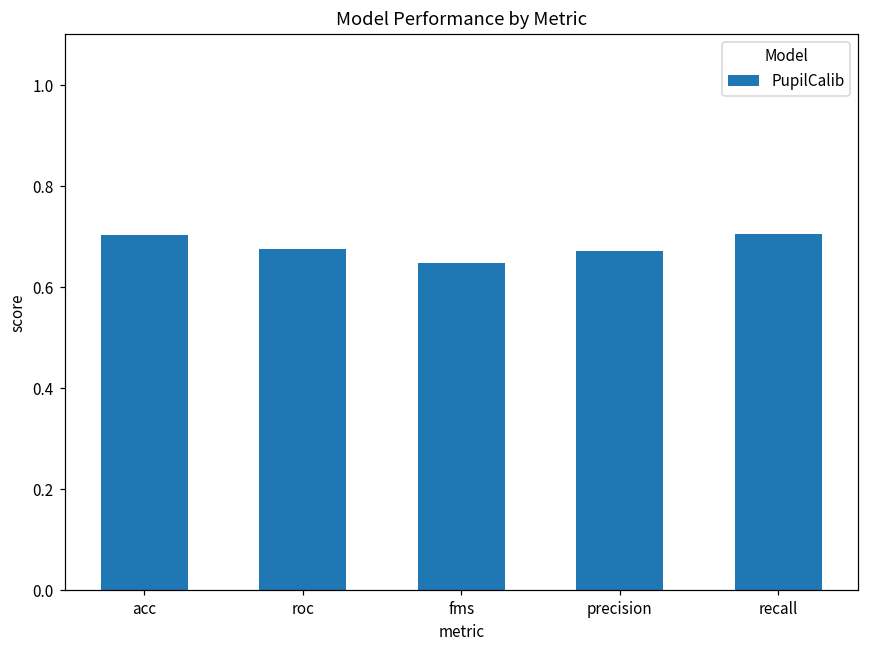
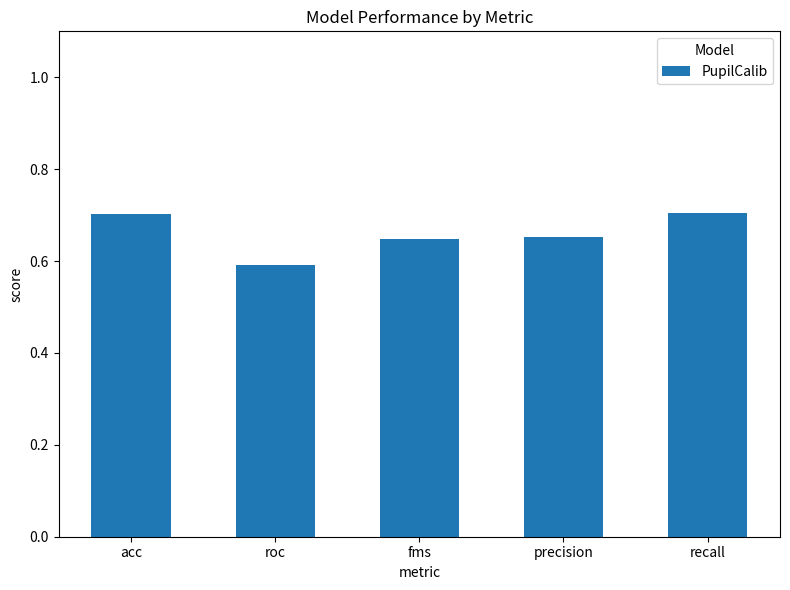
roc: 0.67 -> 0.59
precision: 0.67 -> 0.65
